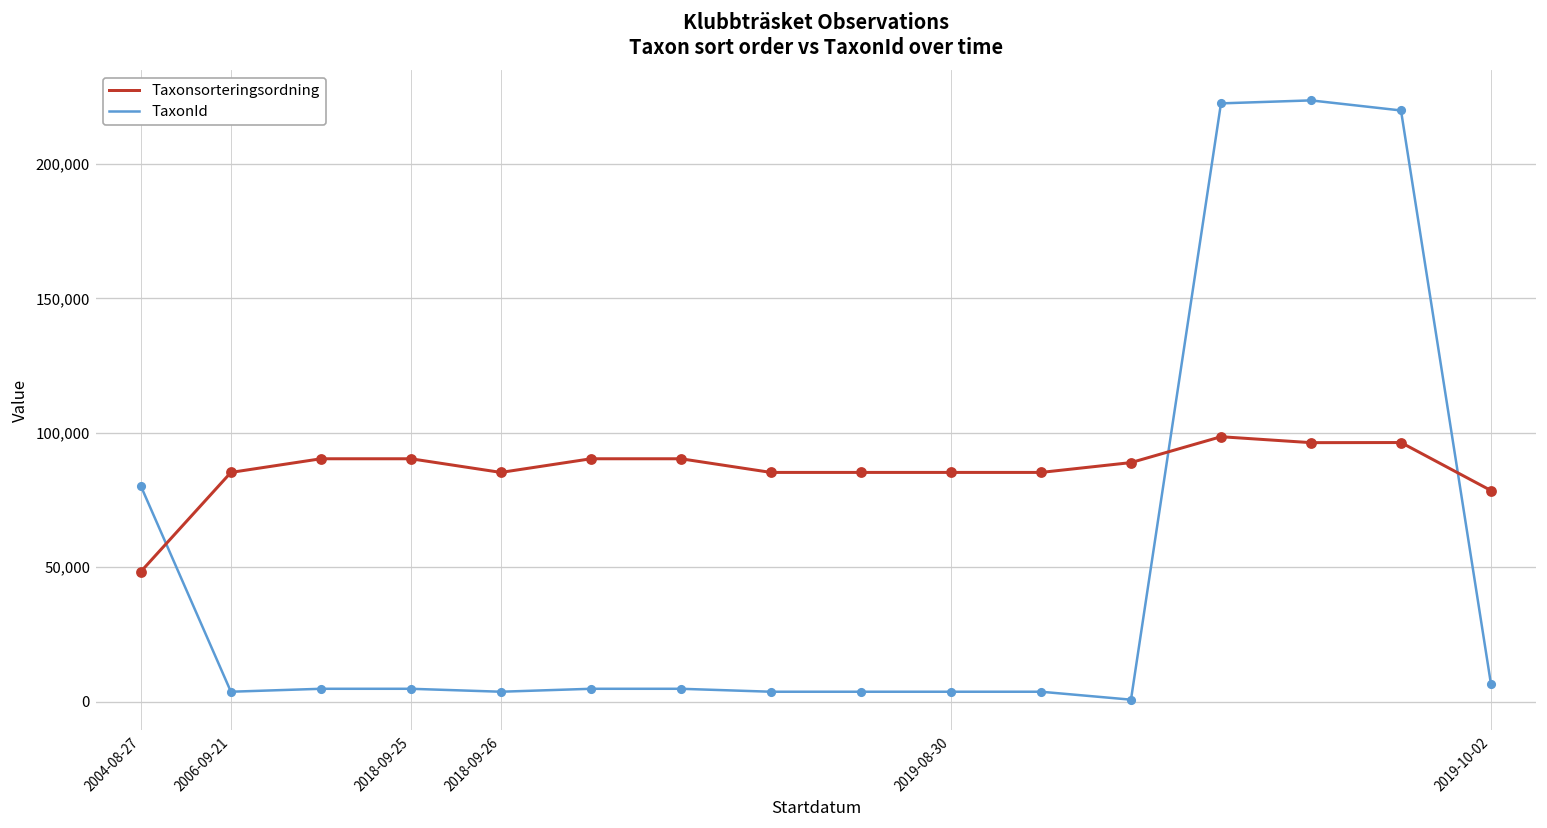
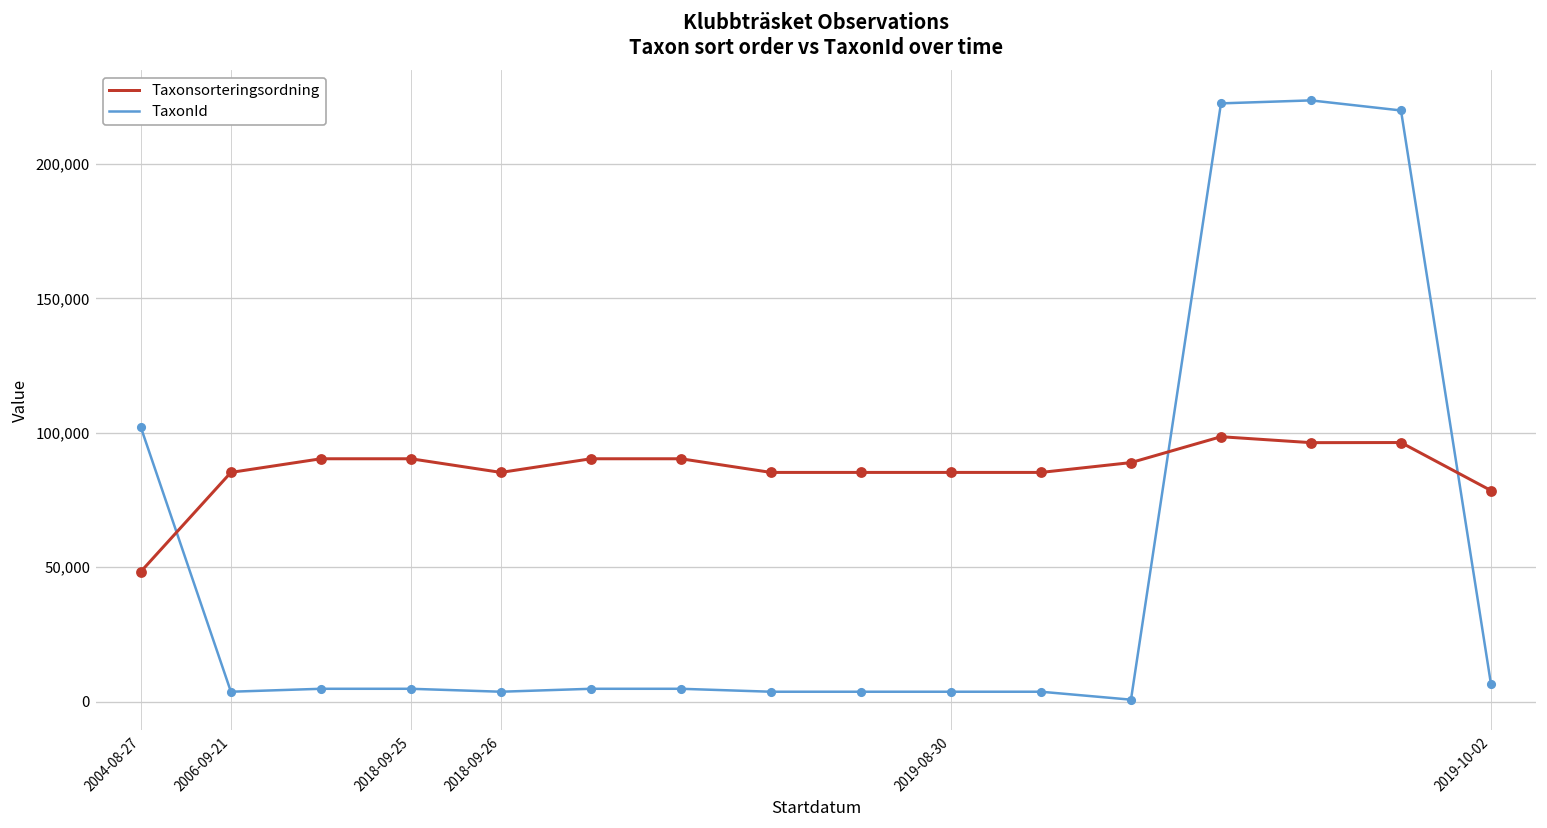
TaxonId, 2004-08-27: 80,000 -> 102,000
